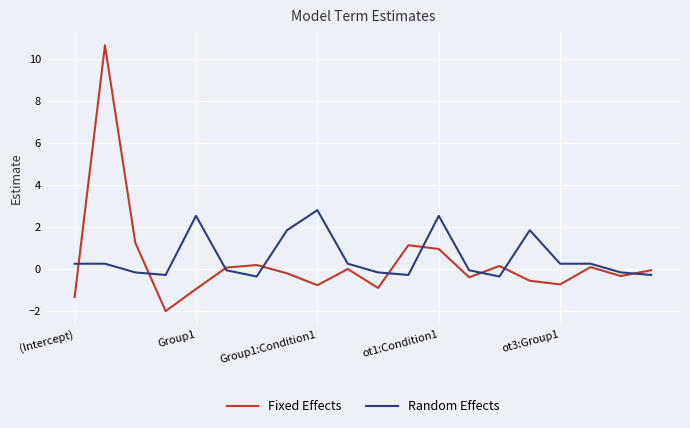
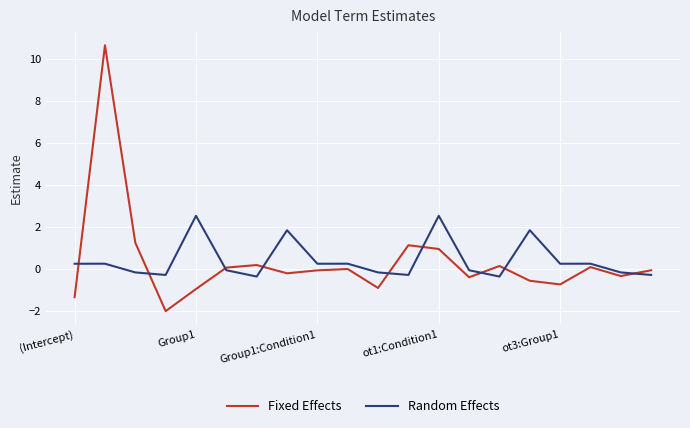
Fixed Effects, Group1:Condition1: -0.8 -> -0.1
Random Effects, Group1:Condition1: 2.8 -> 0.3
